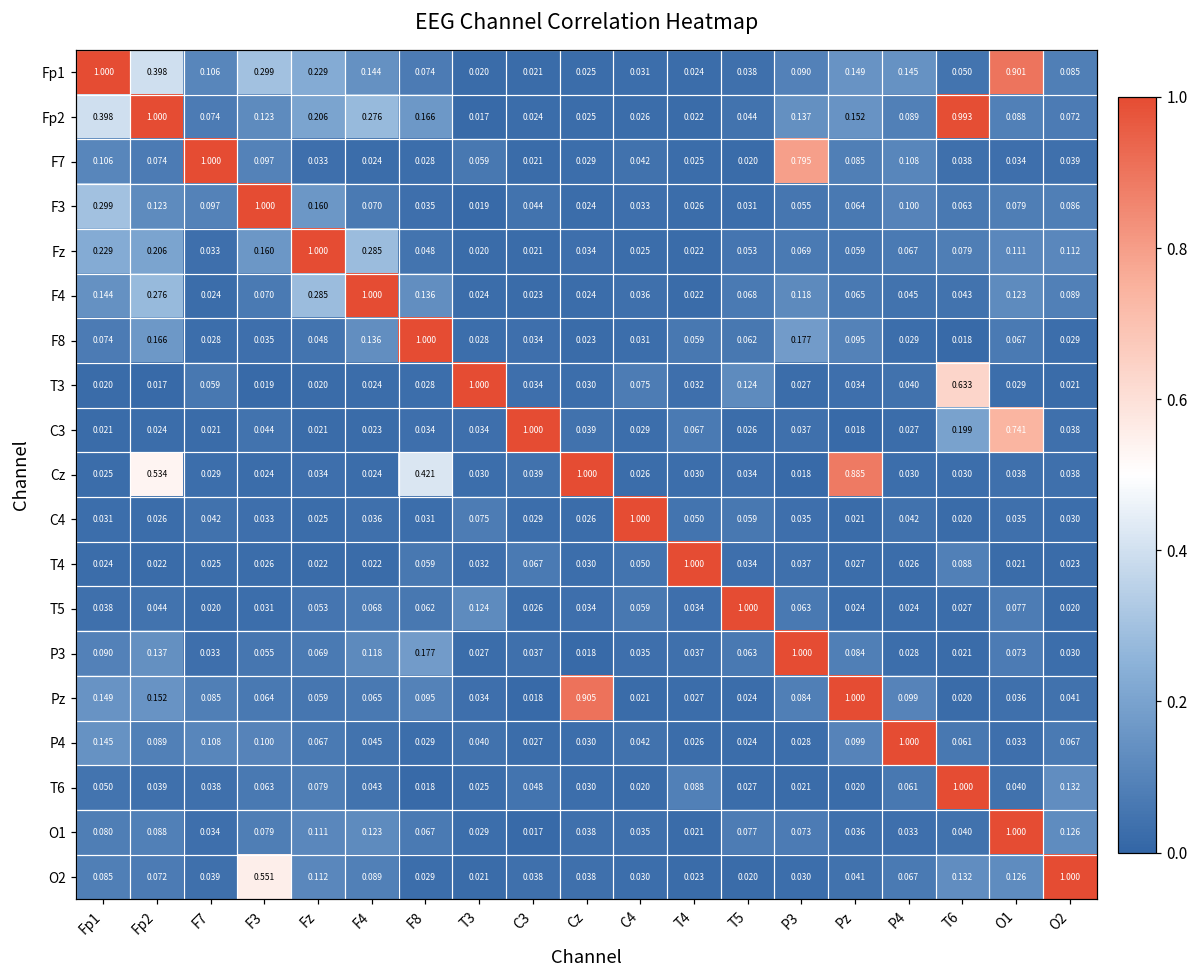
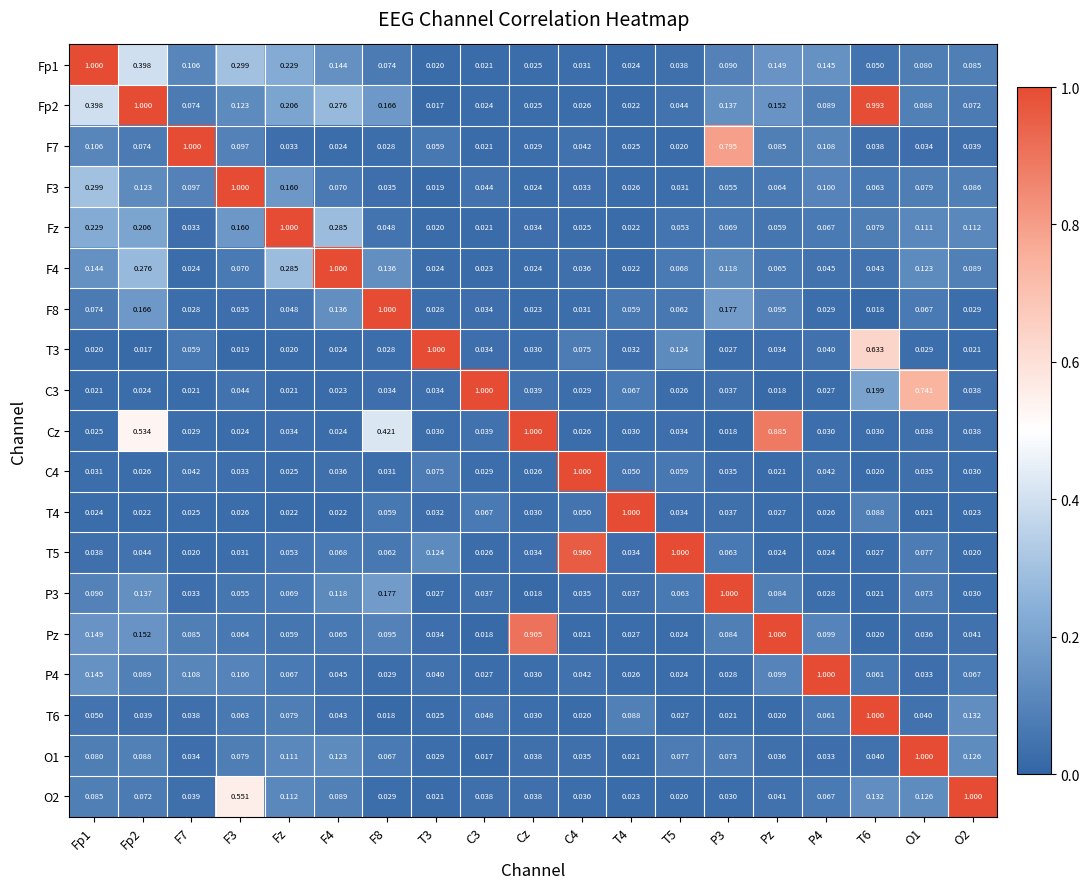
Fp1, O1: 0.901 -> 0.080
T5, C4: 0.059 -> 0.960
